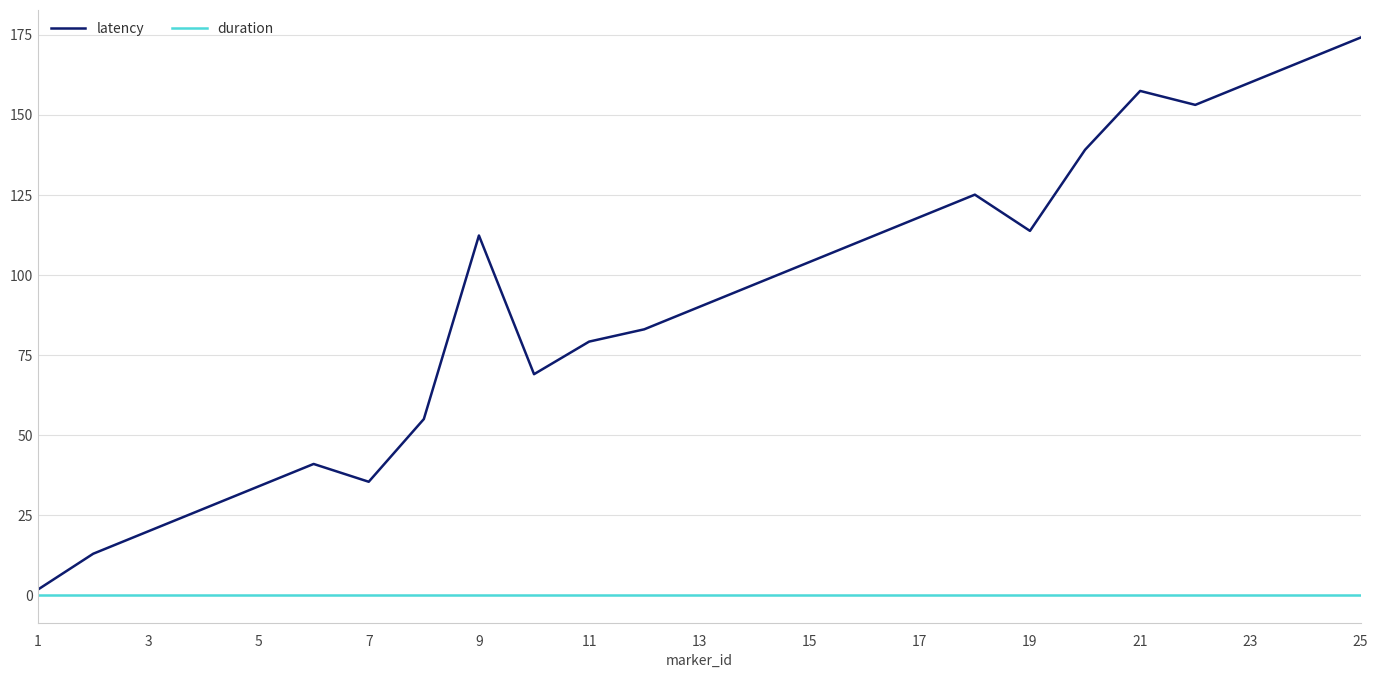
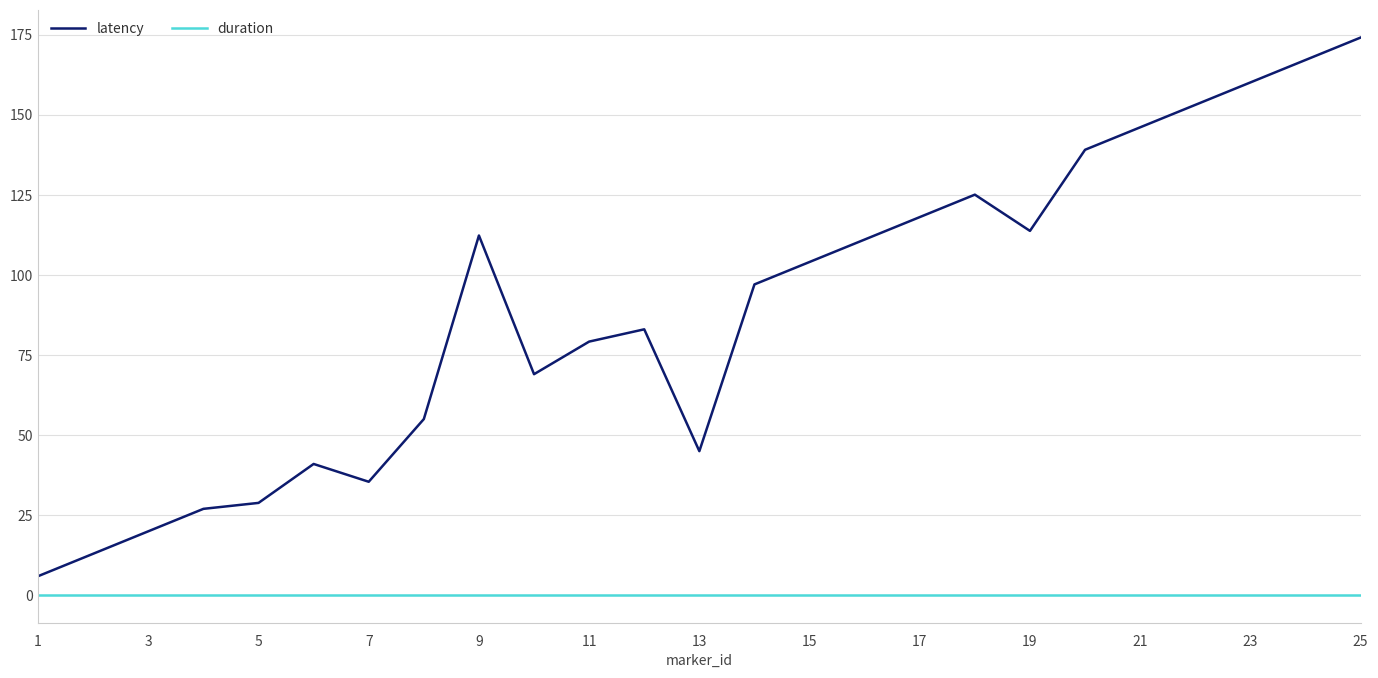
latency, 1: 2 -> 6
latency, 5: 34 -> 29
latency, 13: 90 -> 45
latency, 21: 157 -> 146
